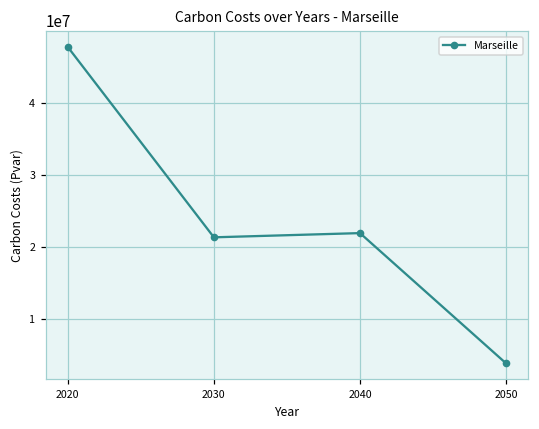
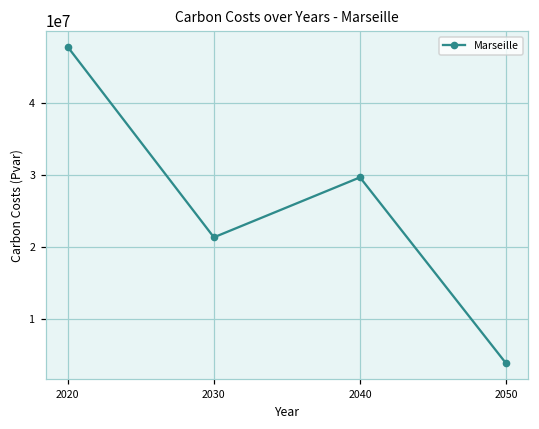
2040: 22000000 -> 30000000
